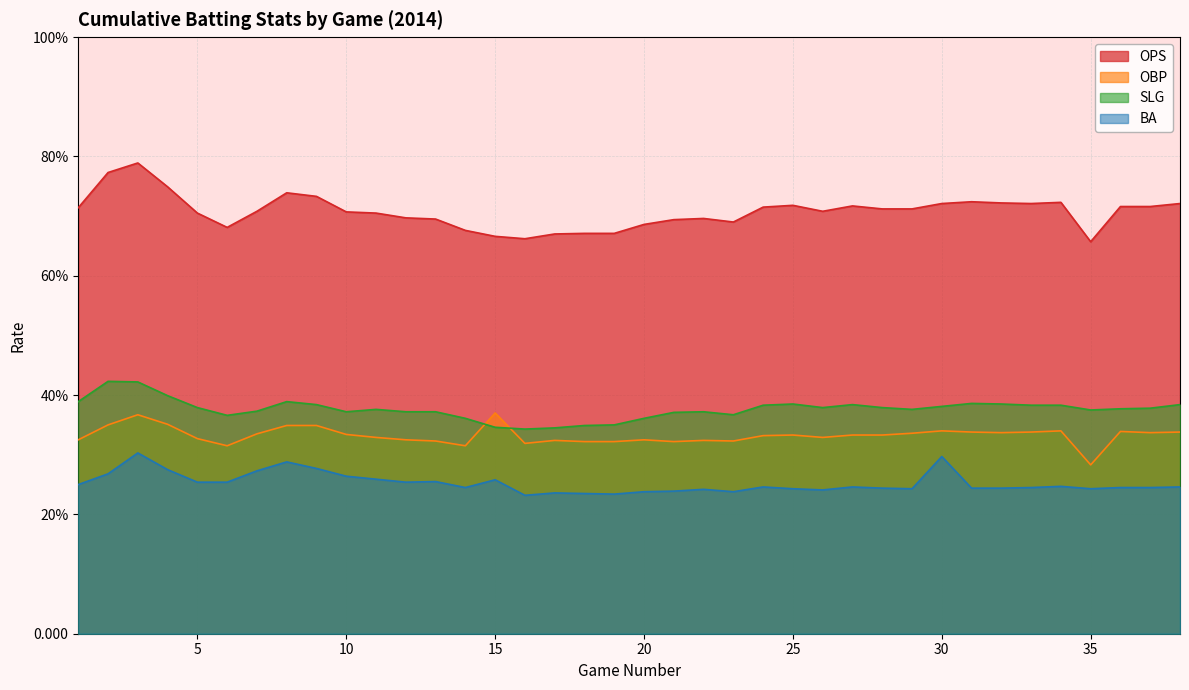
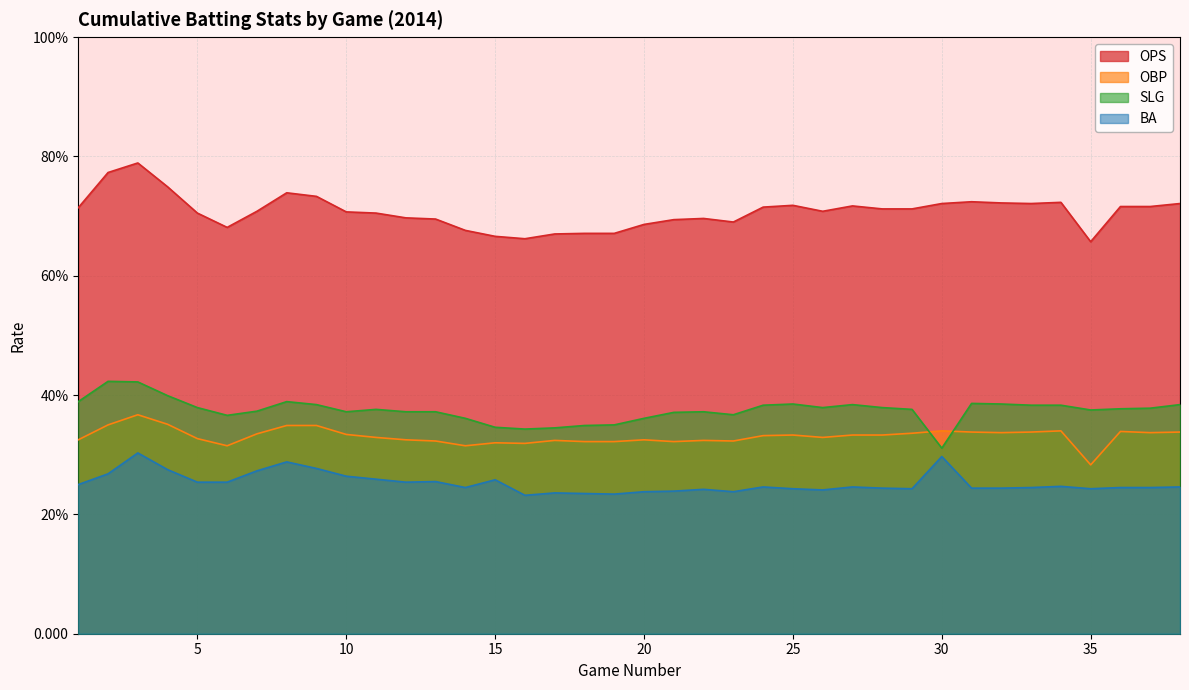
OBP, 15: 37% -> 32%
SLG, 30: 38% -> 31%
